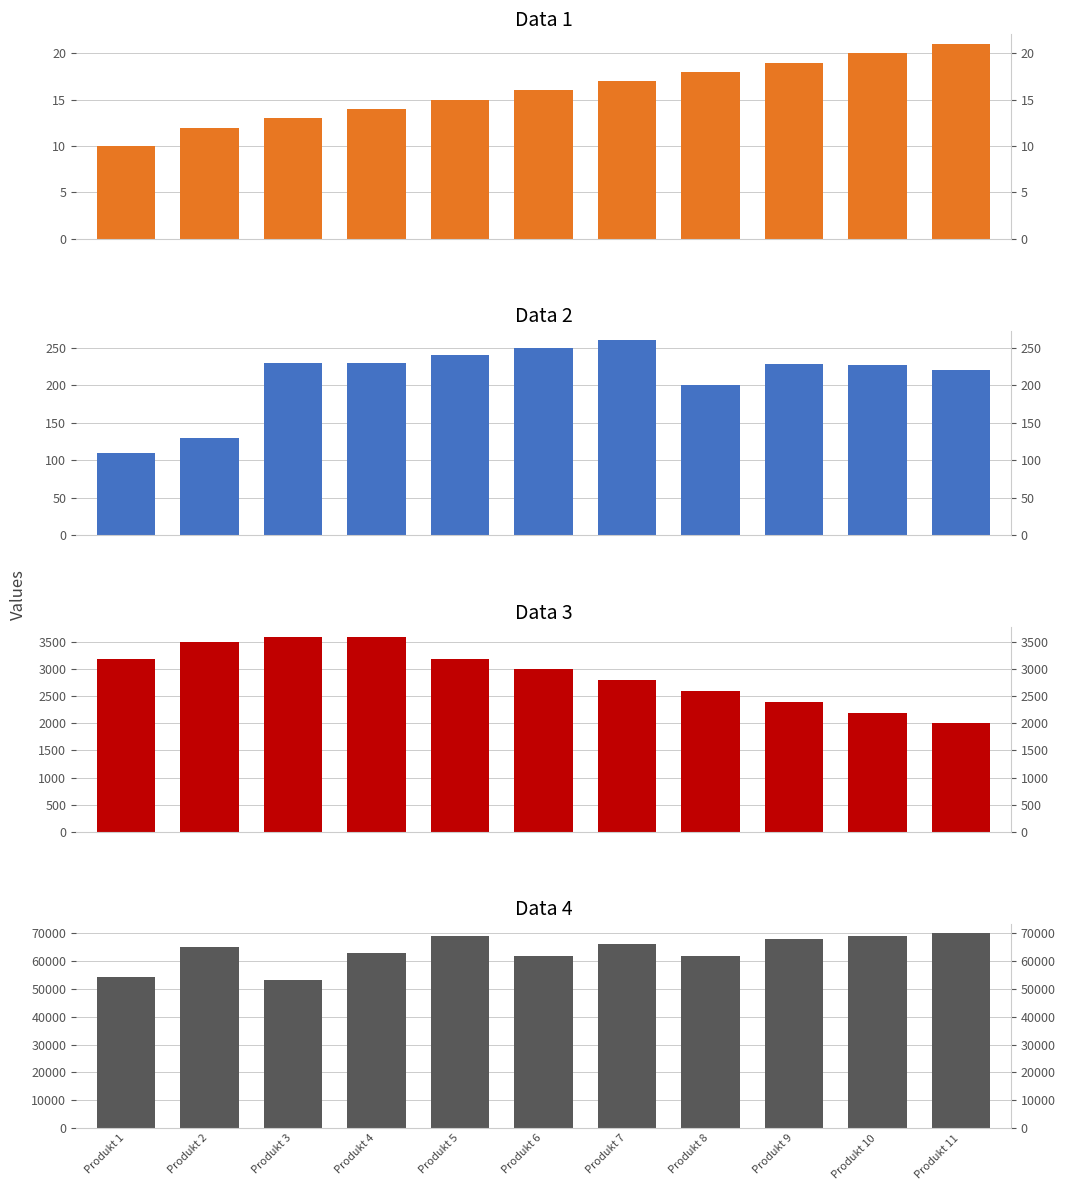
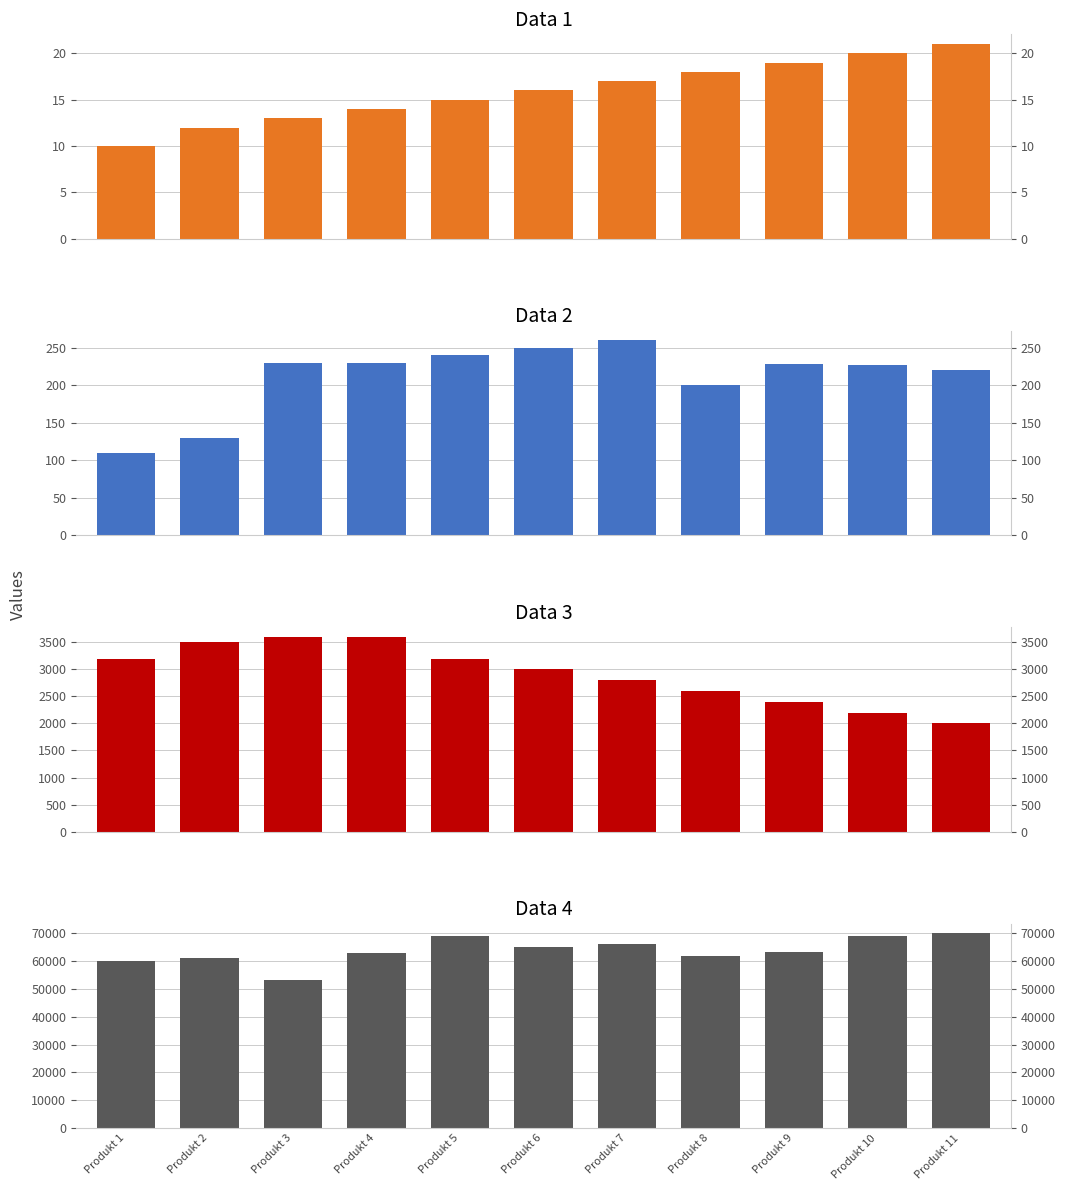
Data 4, Produkt 1: 54000 -> 60000
Data 4, Produkt 2: 65000 -> 61000
Data 4, Produkt 6: 62000 -> 65000
Data 4, Produkt 9: 68000 -> 63000
